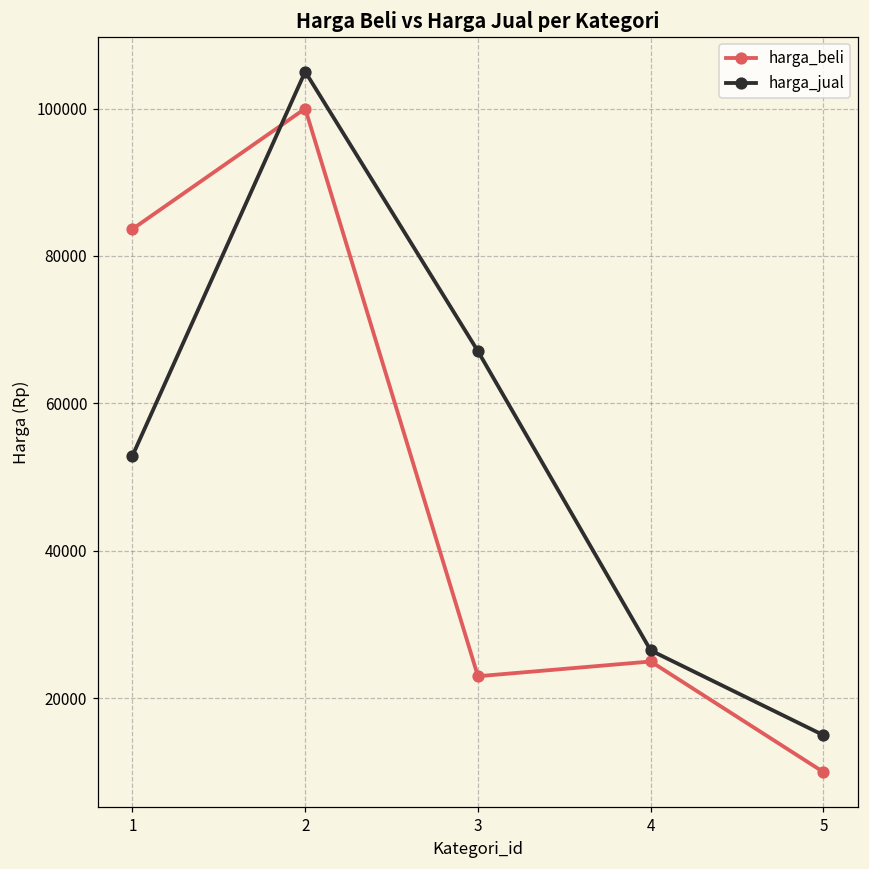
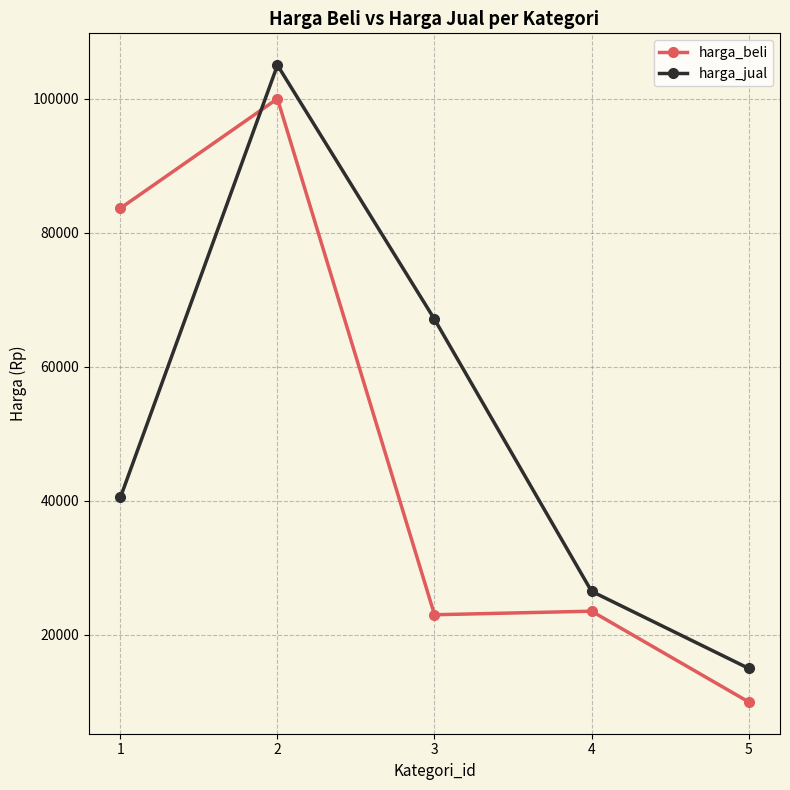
harga_jual, 1: 53000 -> 41000
harga_beli, 4: 25000 -> 24000
